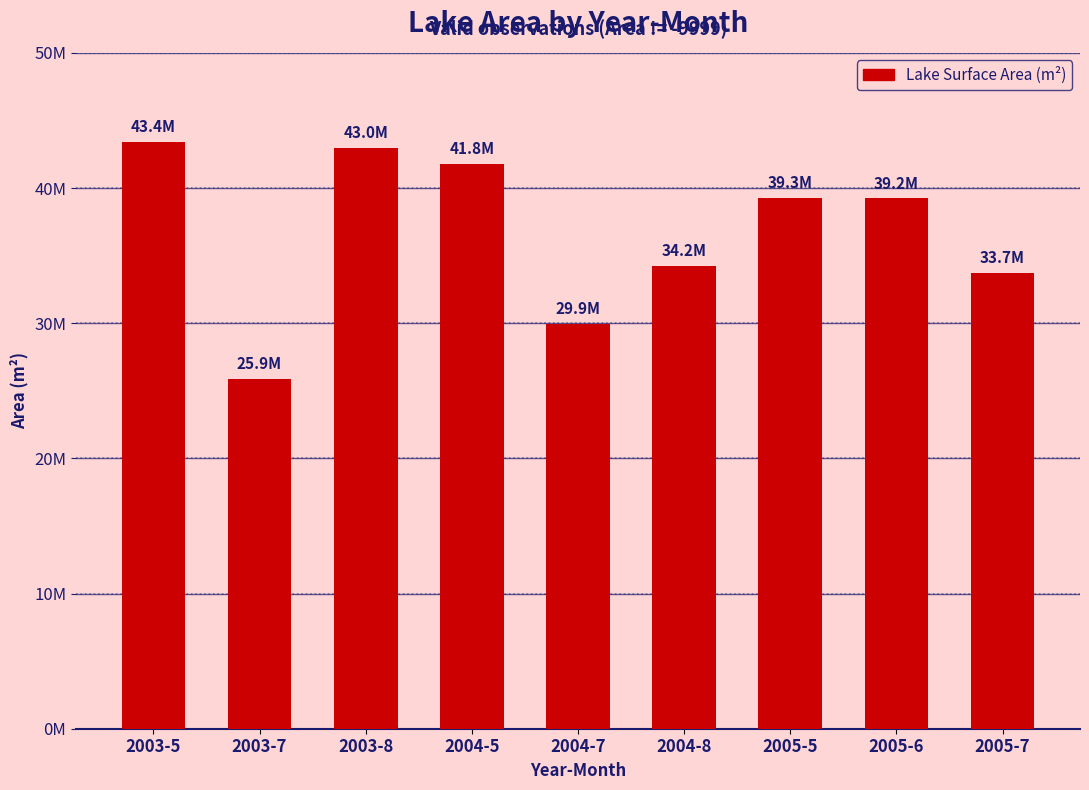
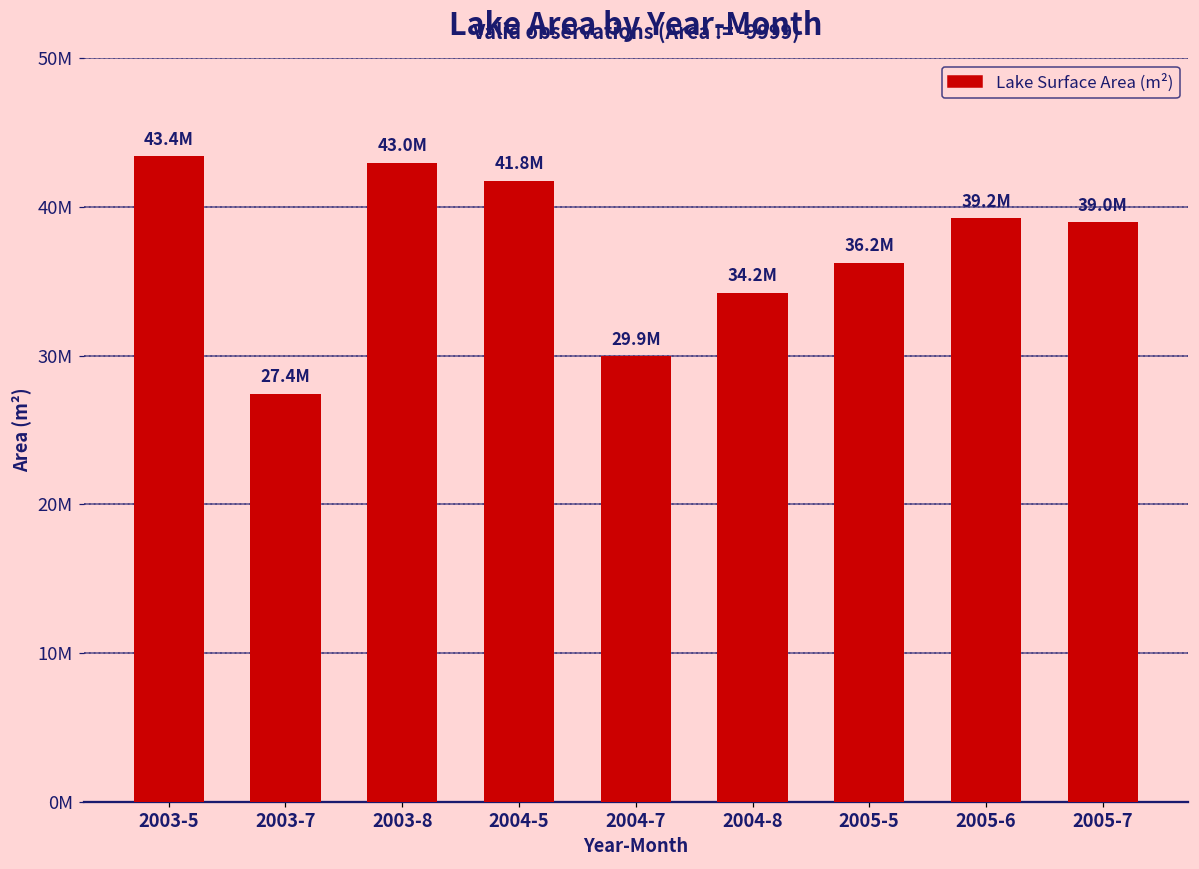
2003-7: 25.9M -> 27.4M
2005-5: 39.3M -> 36.2M
2005-7: 33.7M -> 39.0M
